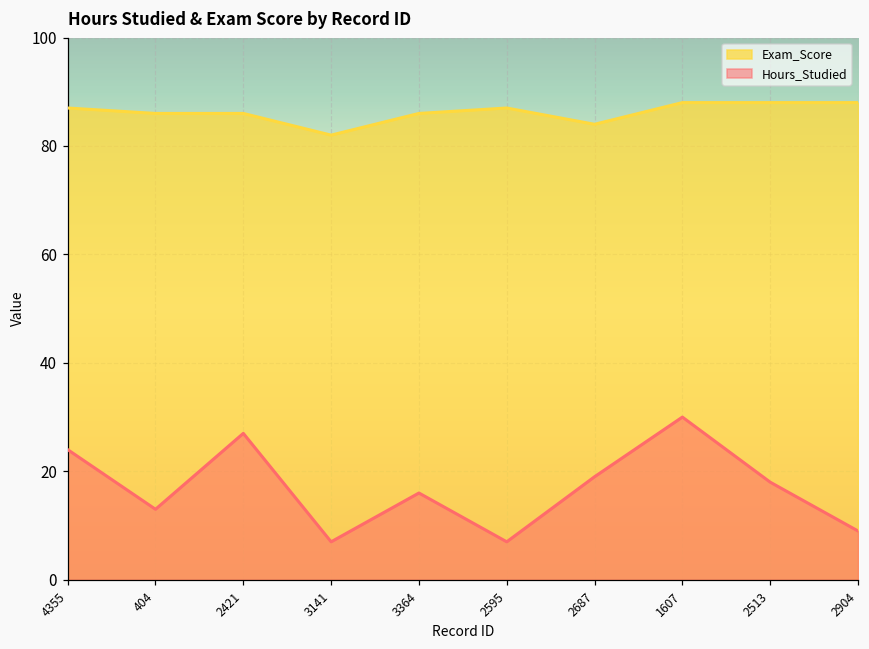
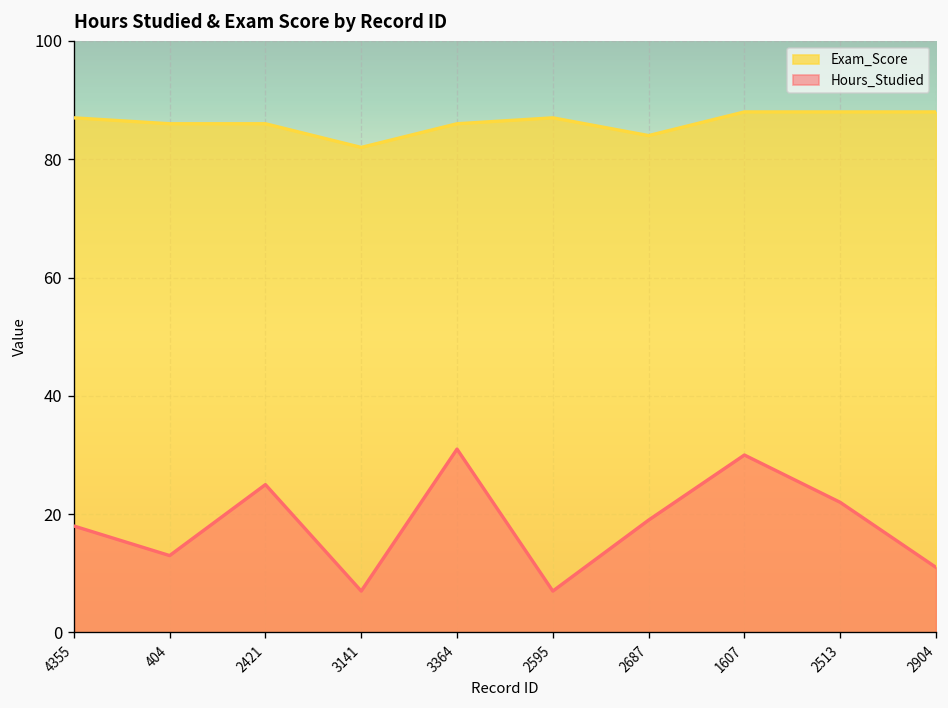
Hours_Studied, 4355: 24 -> 18
Hours_Studied, 2421: 27 -> 25
Hours_Studied, 3364: 16 -> 31
Hours_Studied, 2513: 18 -> 22
Hours_Studied, 2904: 9 -> 11
